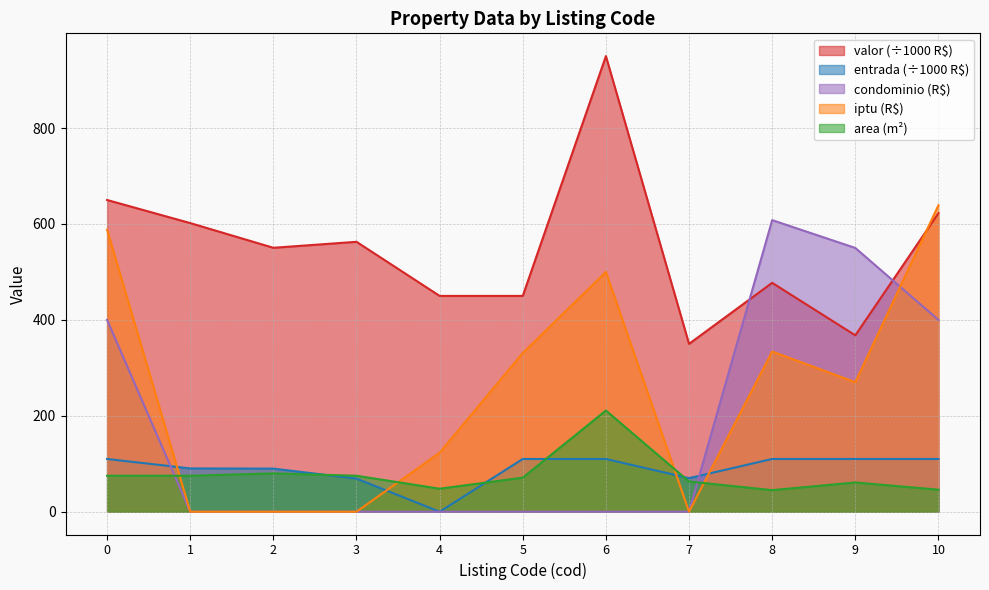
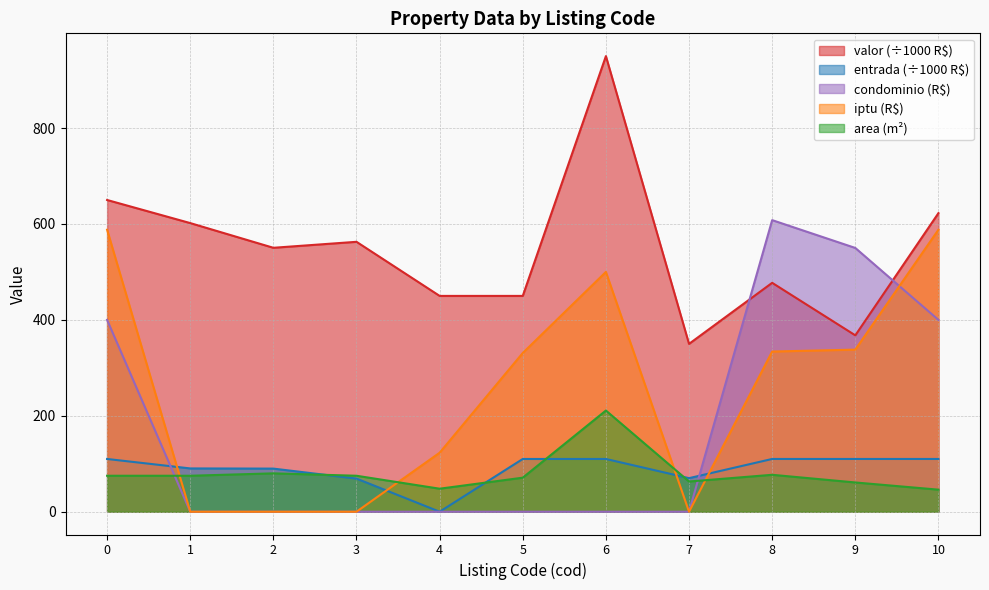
area (m²), 8: 50 -> 80
iptu (R$), 9: 270 -> 340
iptu (R$), 10: 640 -> 590
